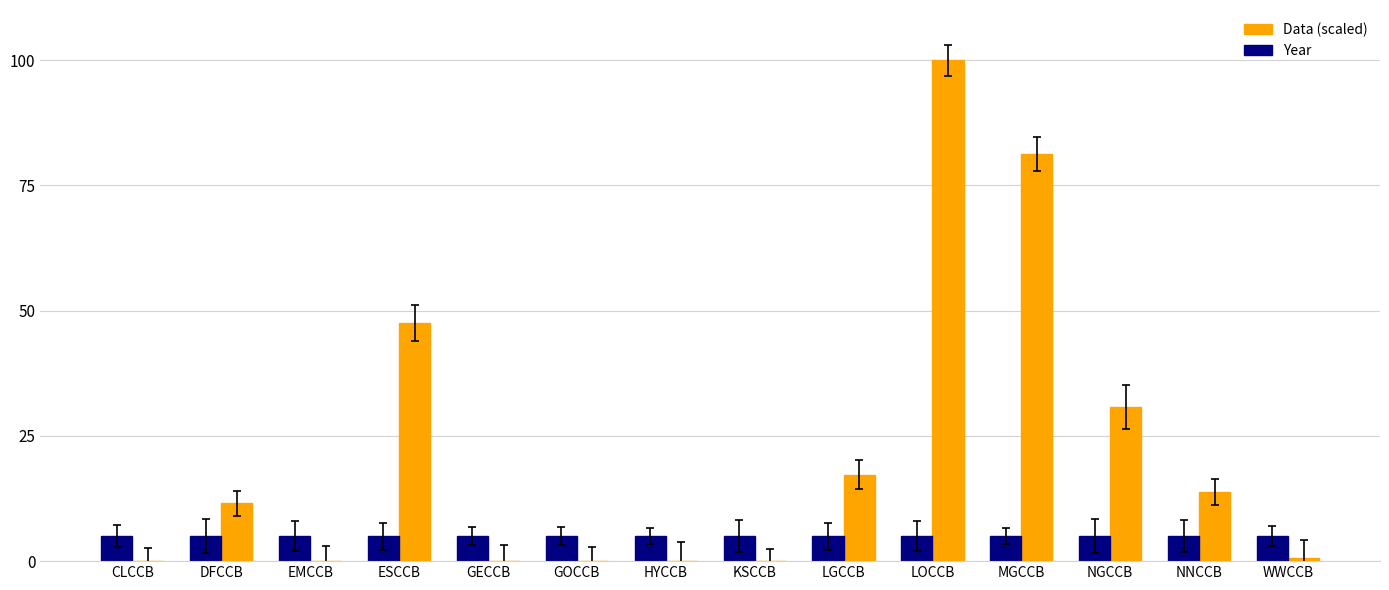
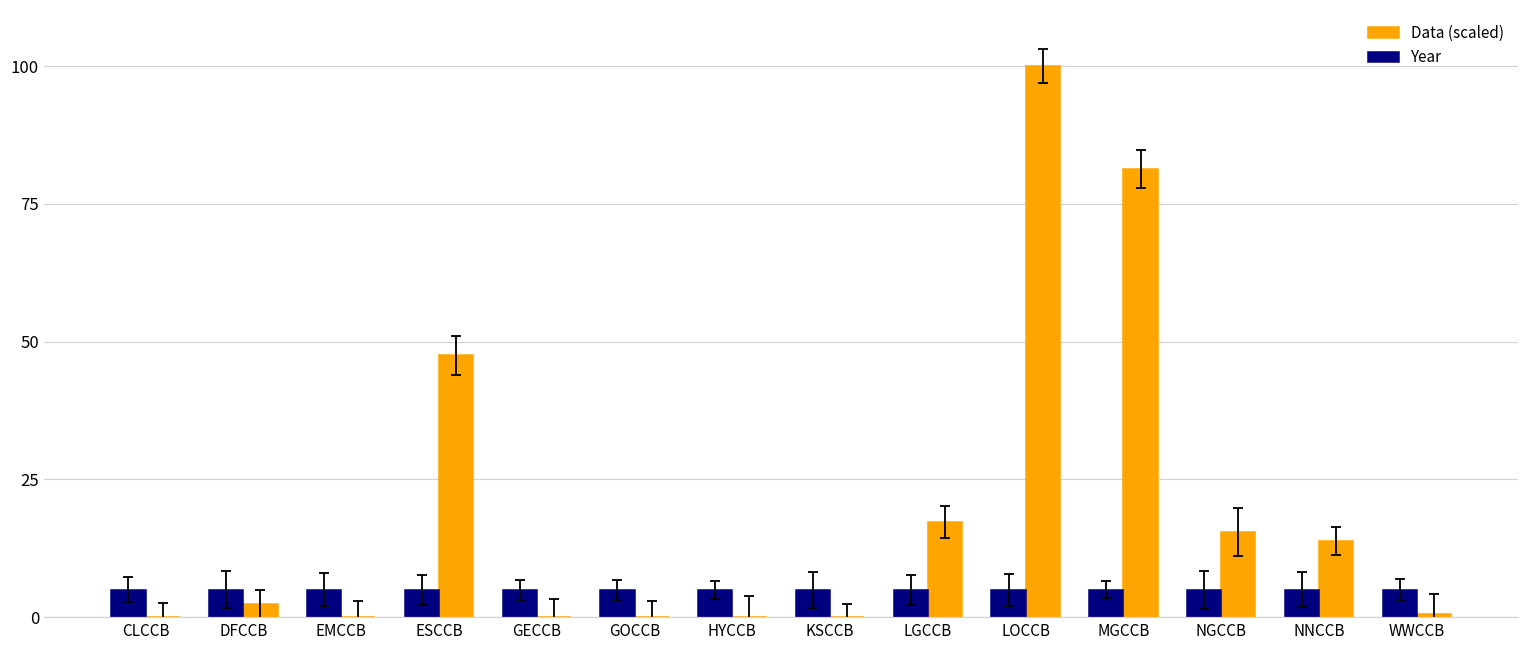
Data (scaled), DFCCB: 12 -> 2
Data (scaled), NGCCB: 31 -> 16
